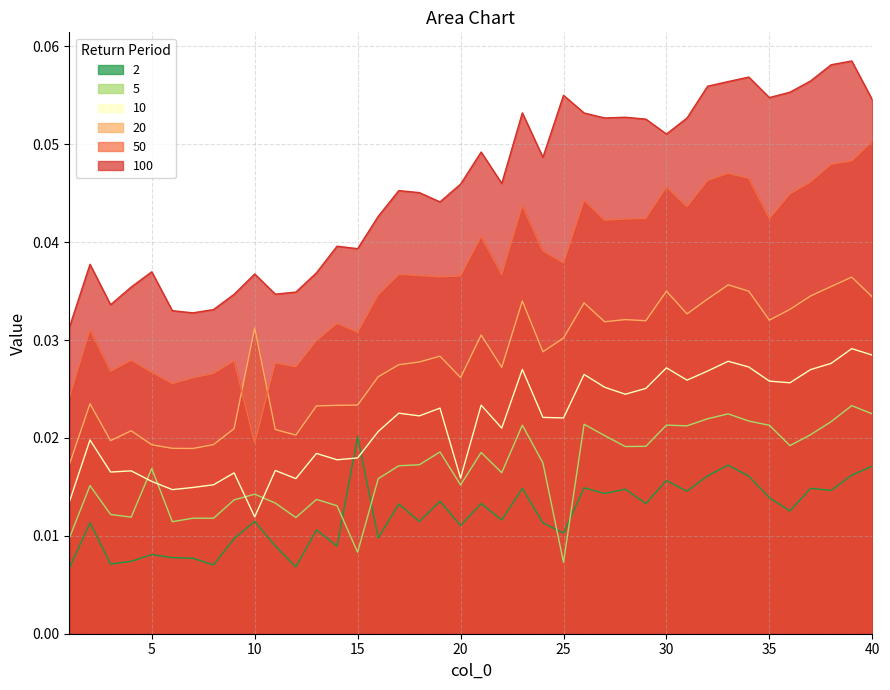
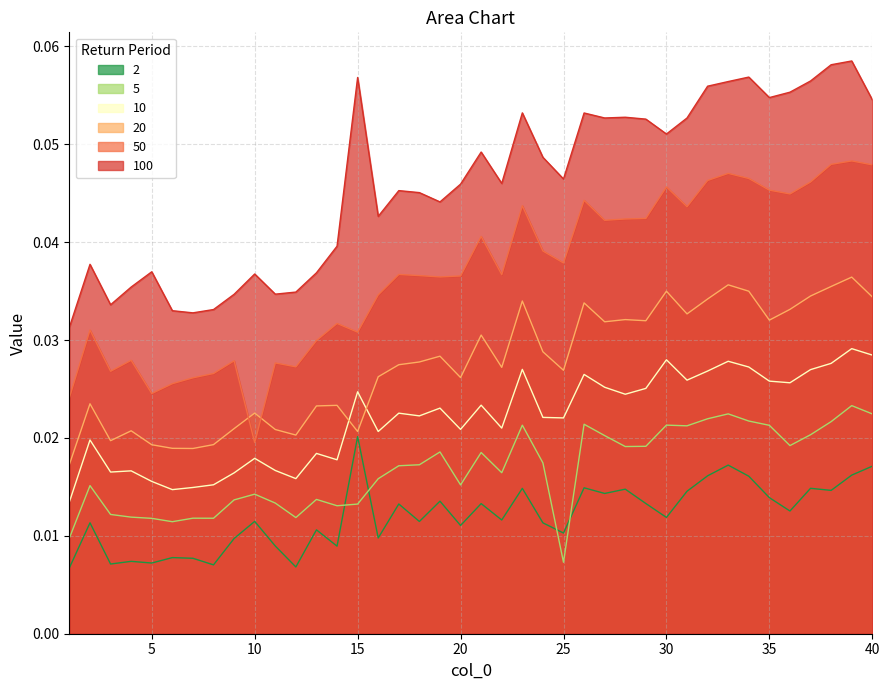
2, 5: 0.008 -> 0.007
5, 5: 0.017 -> 0.012
50, 5: 0.027 -> 0.025
10, 10: 0.012 -> 0.018
20, 10: 0.031 -> 0.023
5, 15: 0.008 -> 0.013
10, 15: 0.018 -> 0.025
20, 15: 0.023 -> 0.021
100, 15: 0.039 -> 0.057
10, 20: 0.016 -> 0.021
20, 25: 0.030 -> 0.027
100, 25: 0.055 -> 0.046
2, 30: 0.016 -> 0.012
10, 30: 0.027 -> 0.028
50, 35: 0.042 -> 0.045
50, 40: 0.050 -> 0.048
